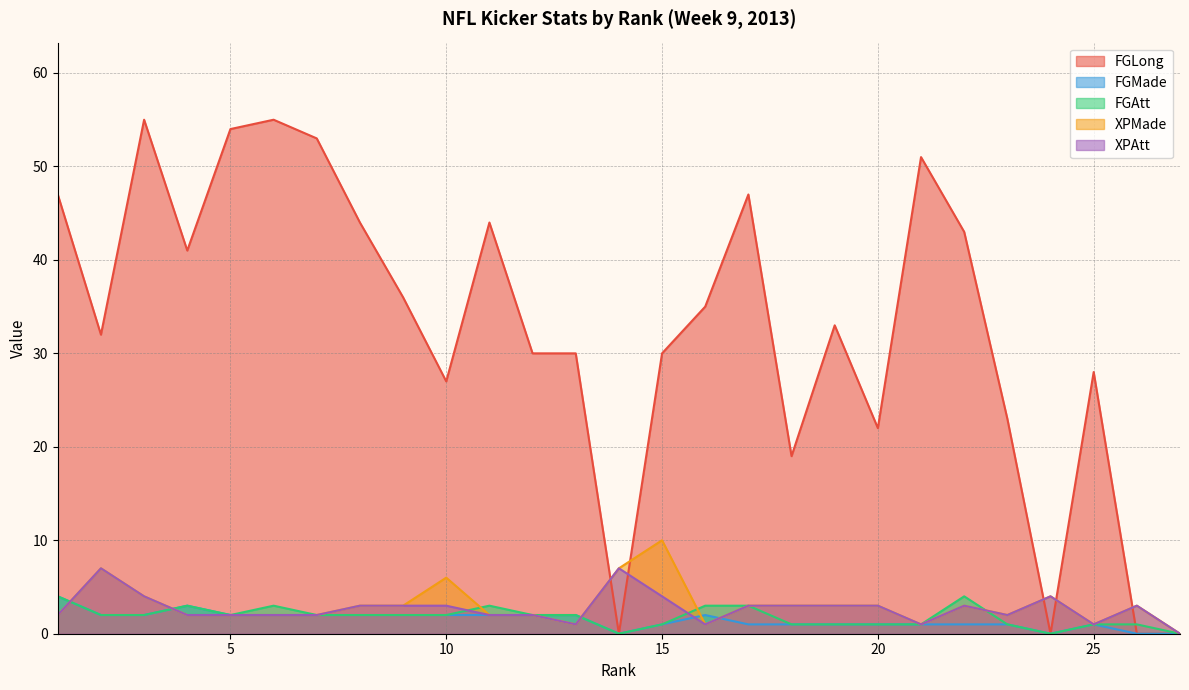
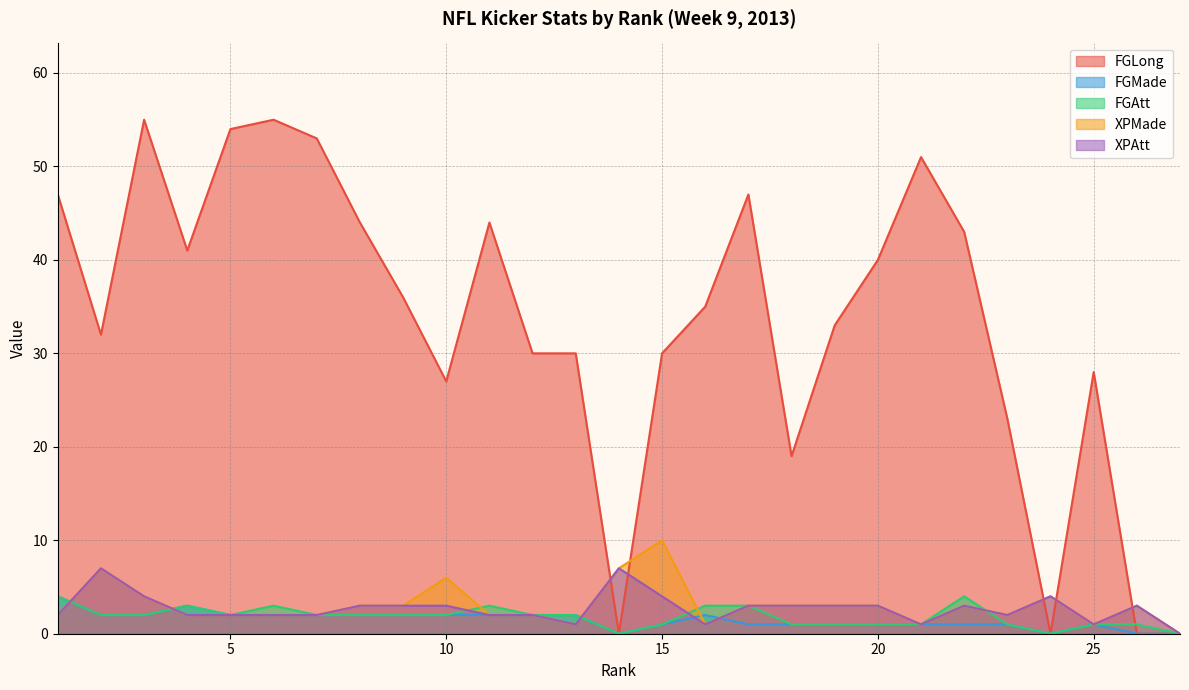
FGLong, 20: 22 -> 40
